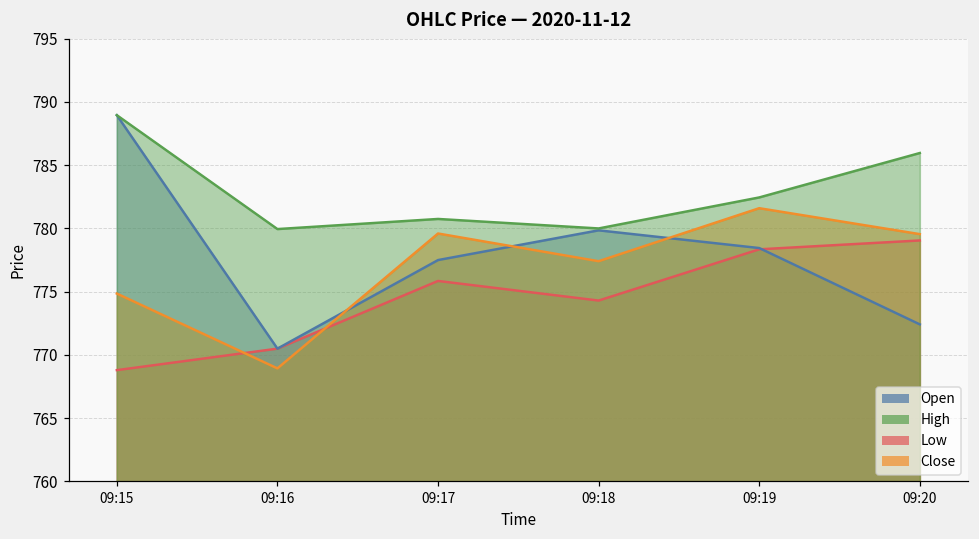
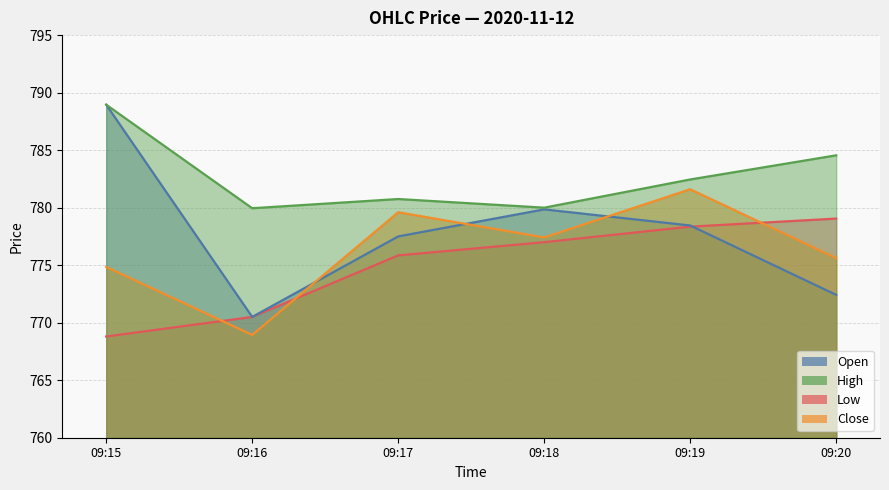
Low, 09:18: 774.3 -> 777.0
Close, 09:20: 779.5 -> 775.6
High, 09:20: 786.0 -> 784.5
